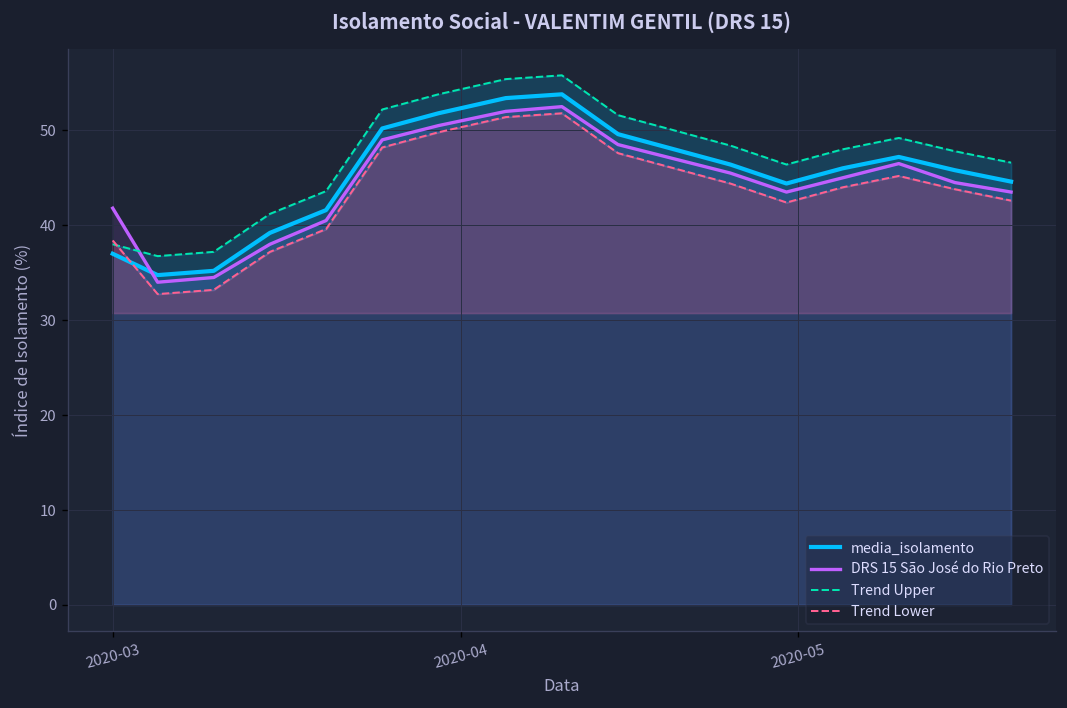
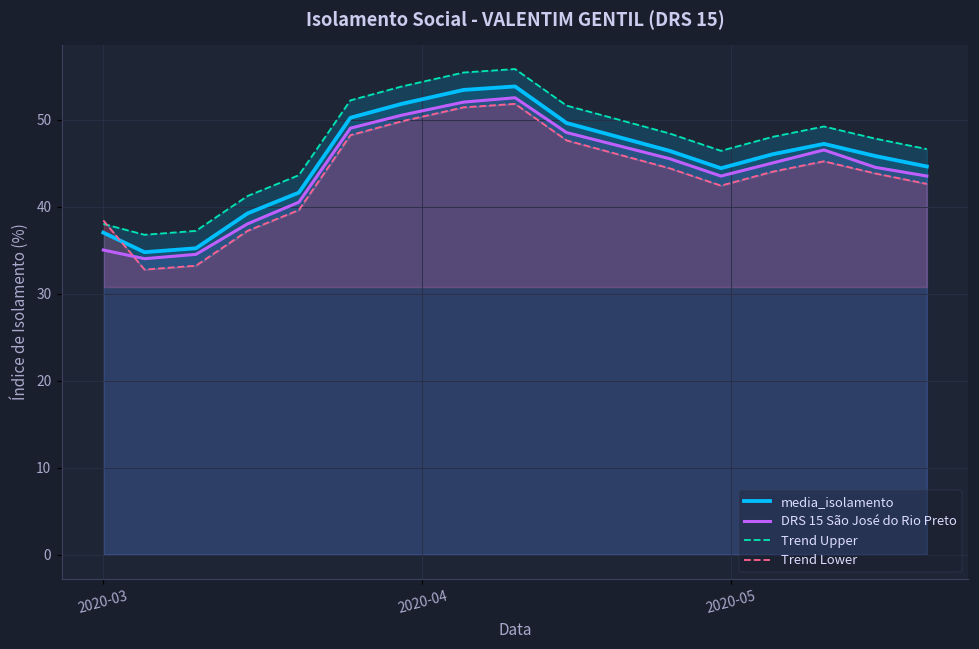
DRS 15 São José do Rio Preto, 2020-03: 42 -> 35
